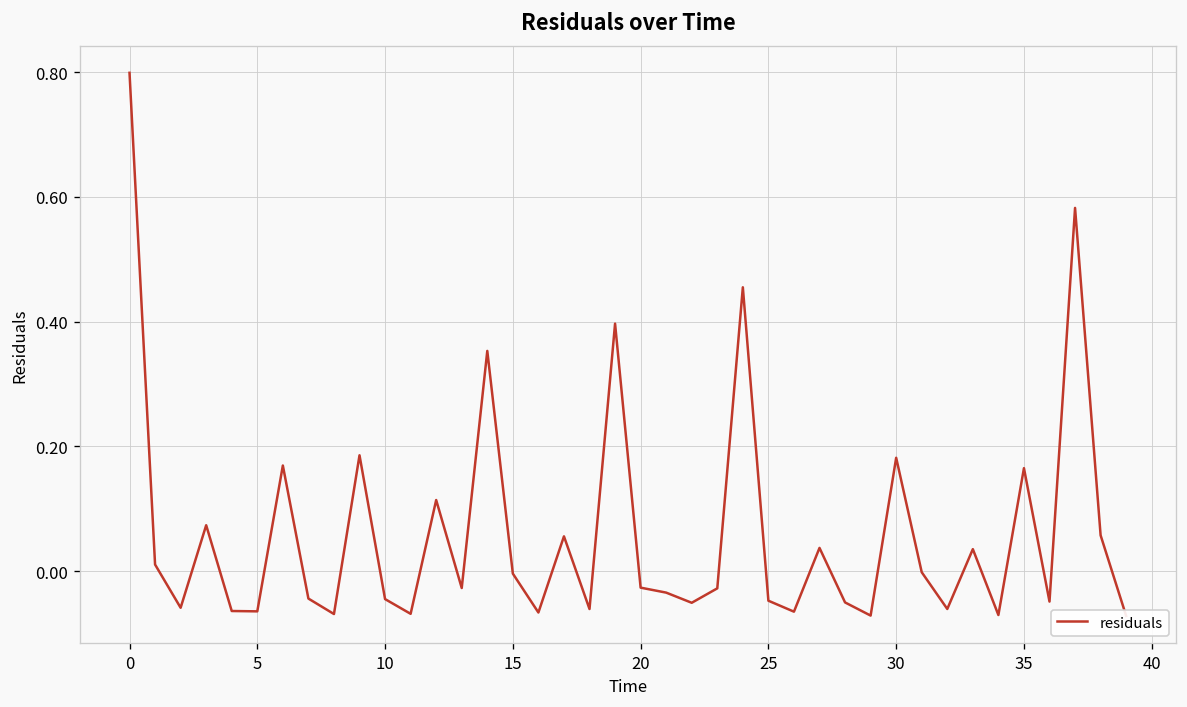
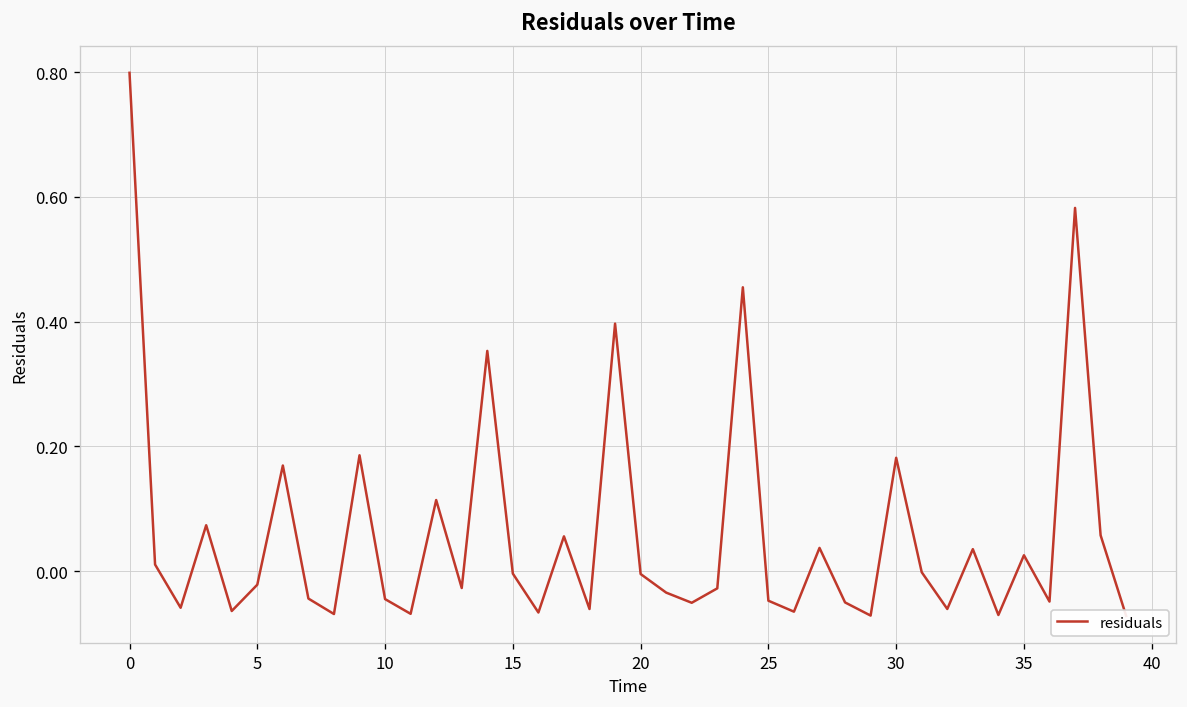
5: -0.06 -> -0.02
20: -0.03 -> 0.00
35: 0.16 -> 0.03
